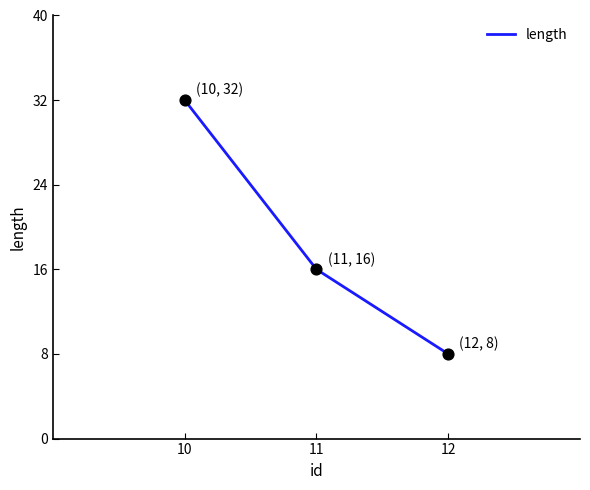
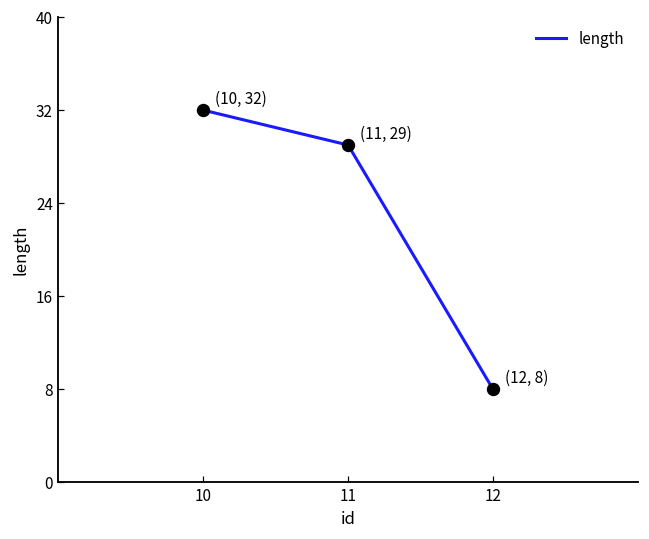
11: 16 -> 29
